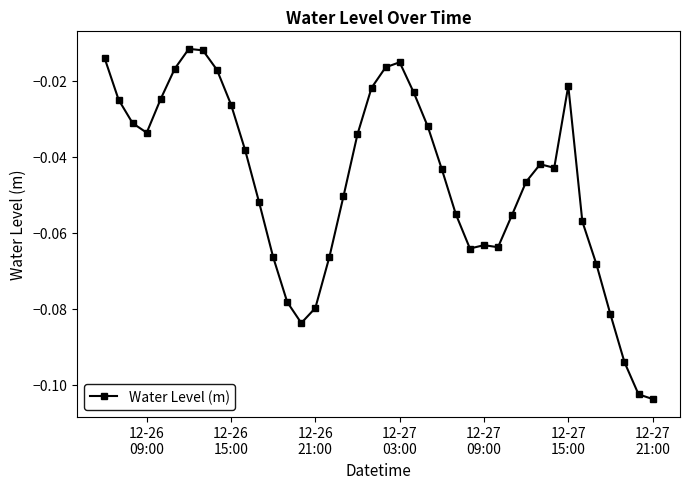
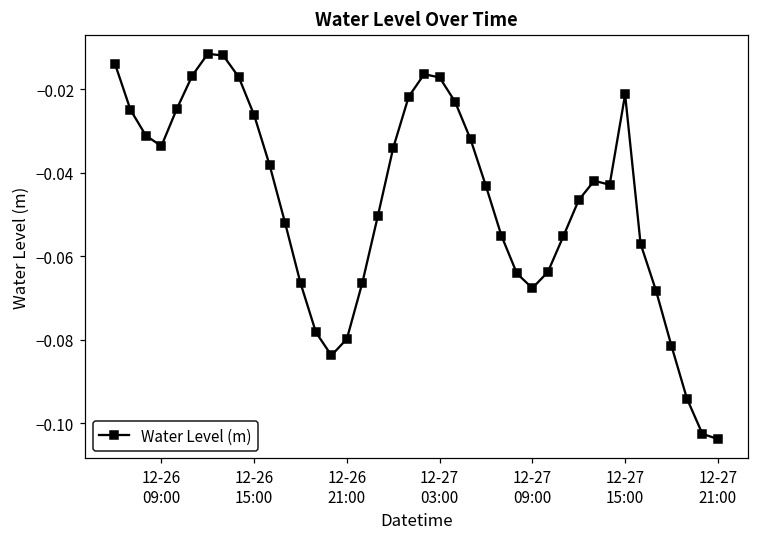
12-27 03:00: -0.015 -> -0.017
12-27 09:00: -0.063 -> -0.068
